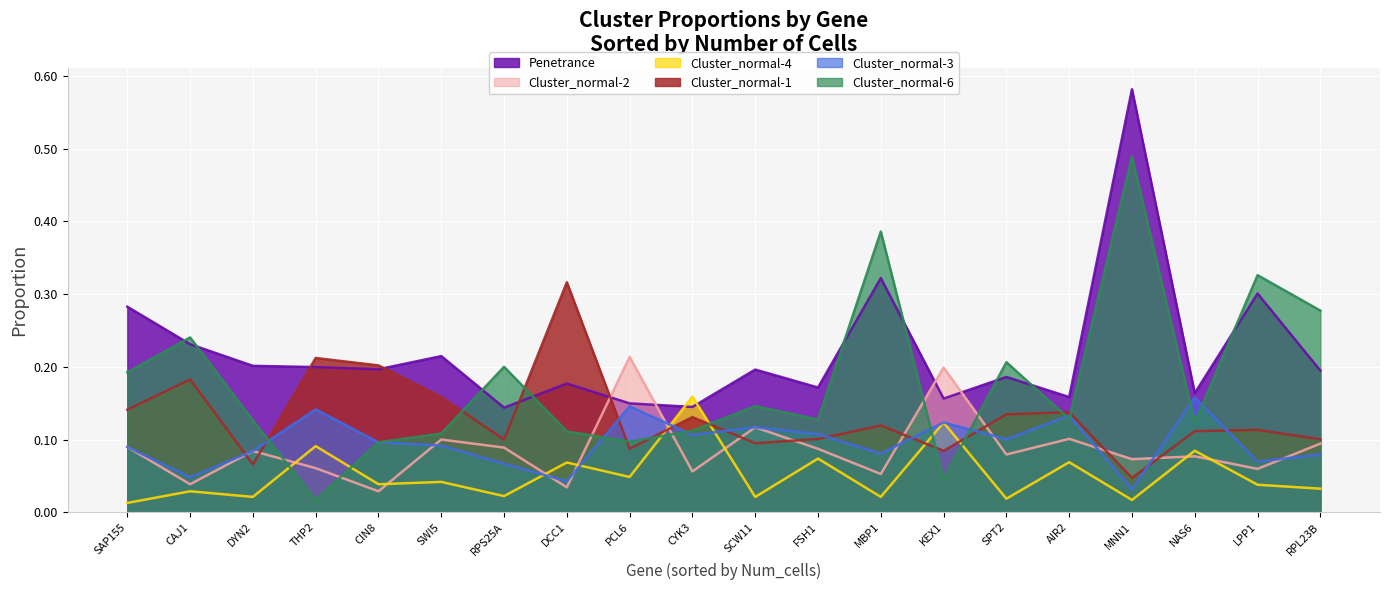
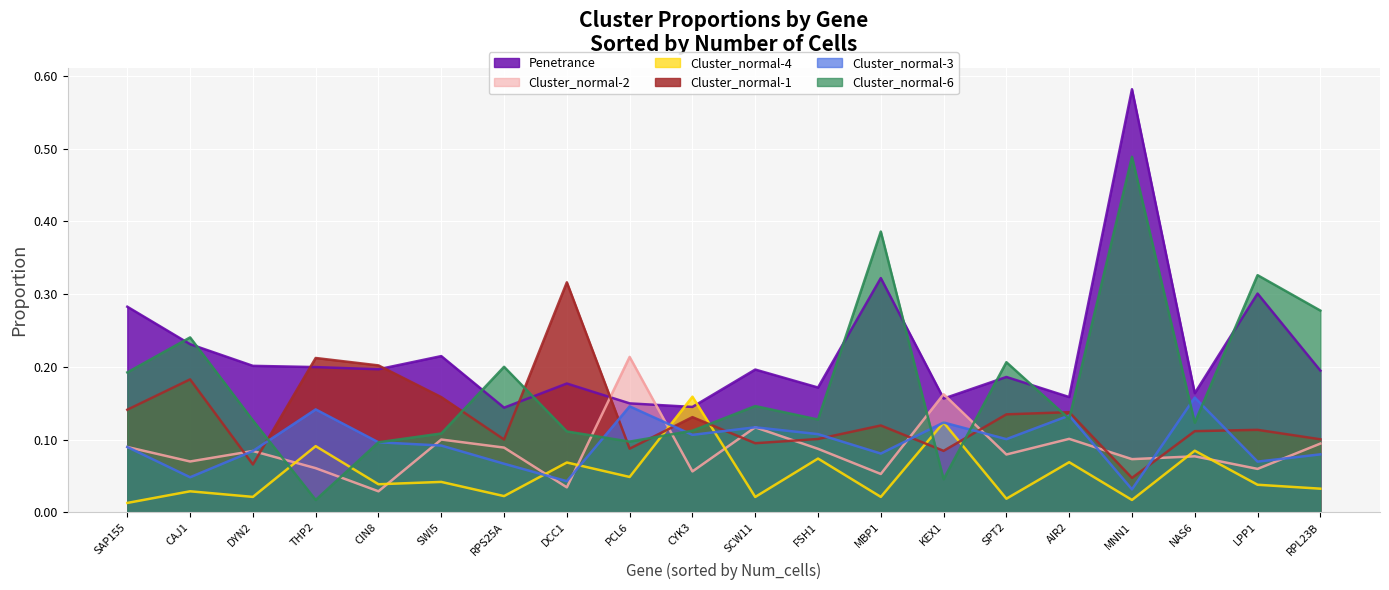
Cluster_normal-2, CAJ1: 0.04 -> 0.07
Cluster_normal-2, KEX1: 0.20 -> 0.16
